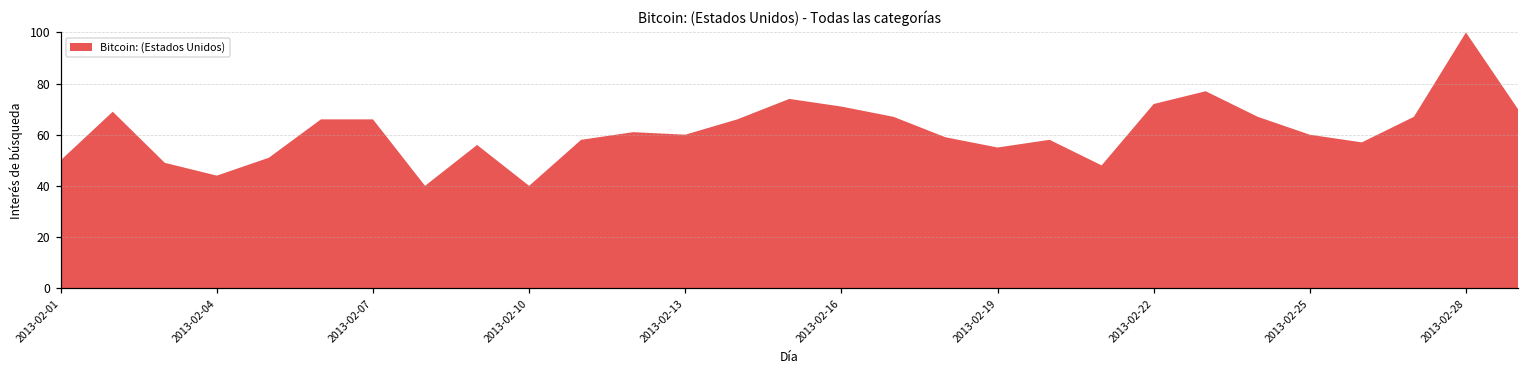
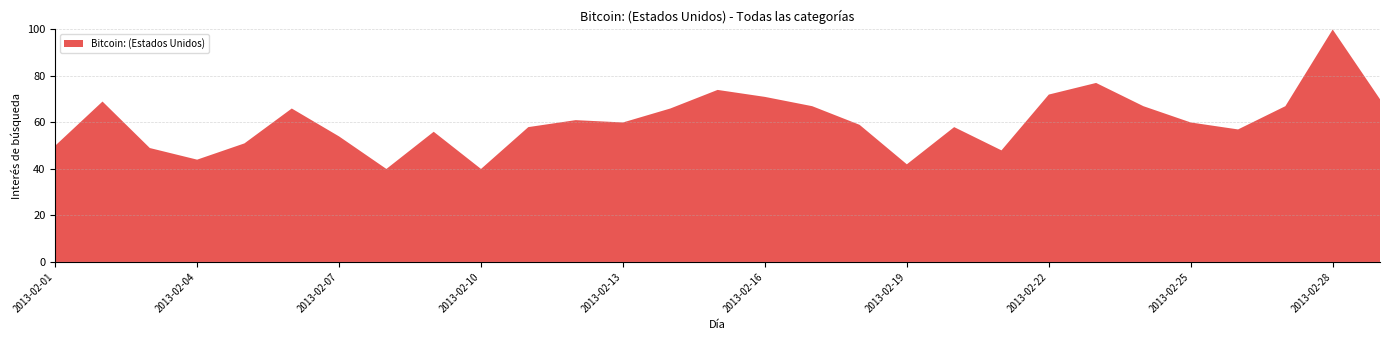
2013-02-07: 66 -> 54
2013-02-19: 55 -> 42
